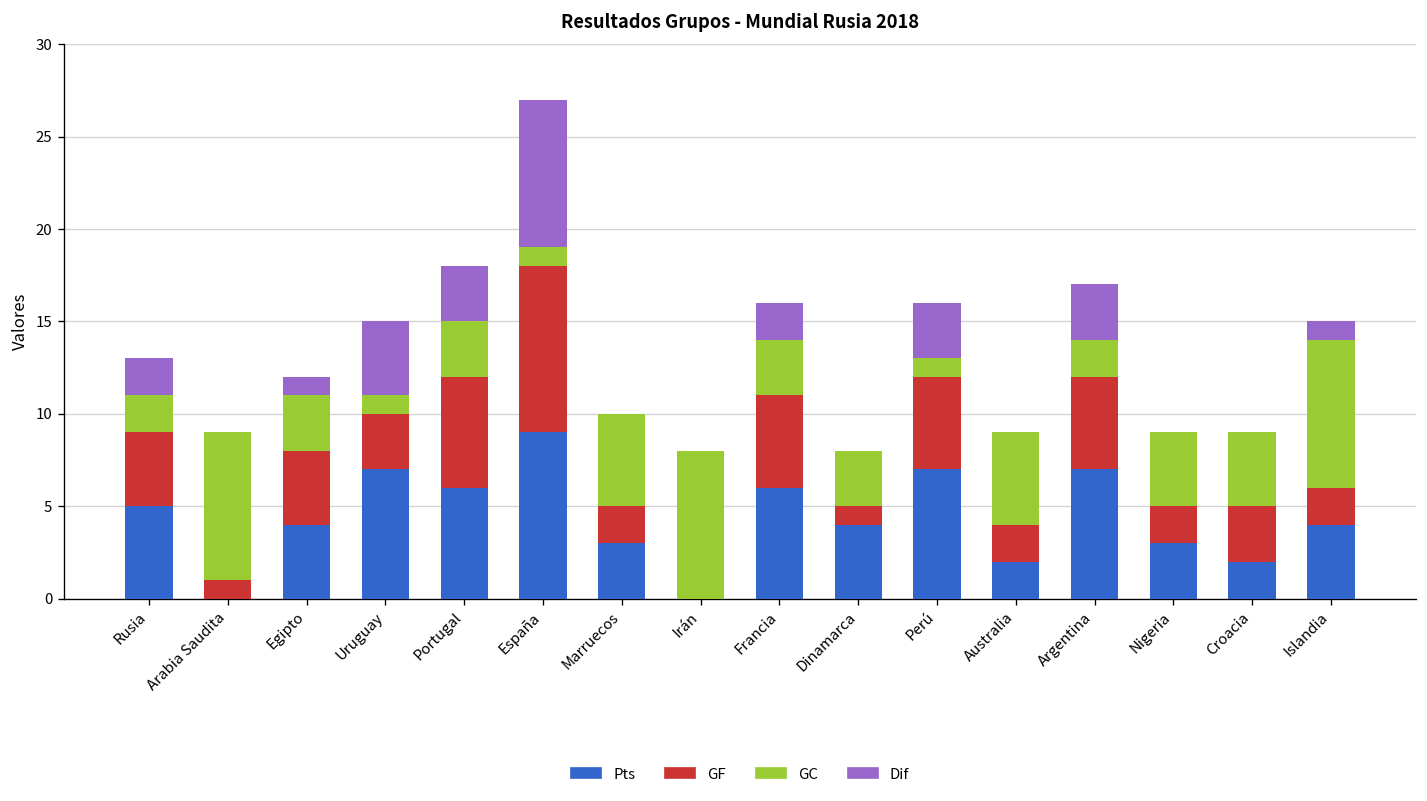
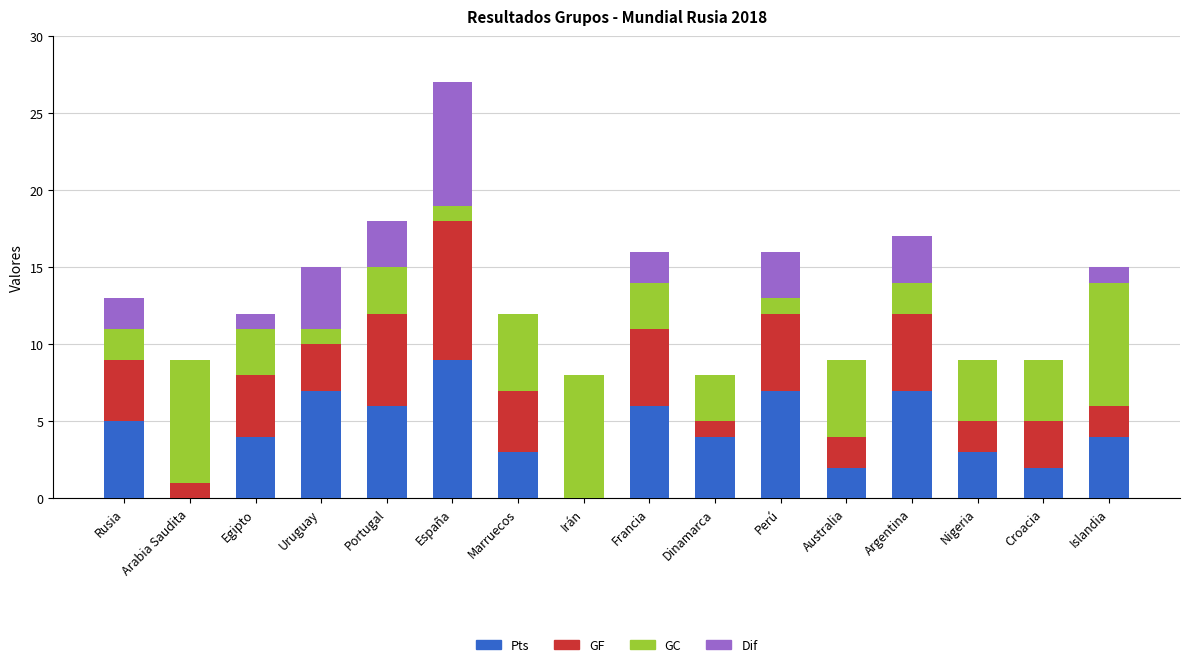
GF, Marruecos: 2 -> 4
